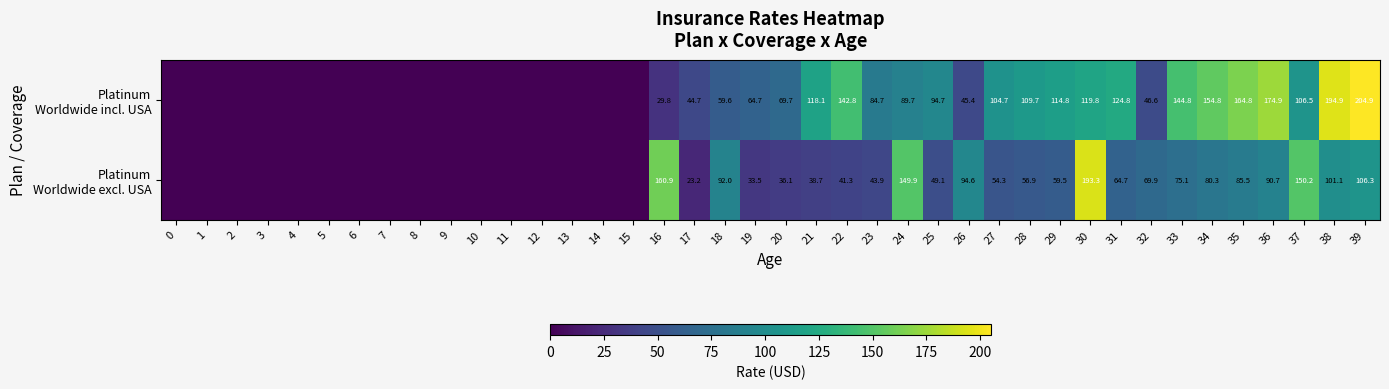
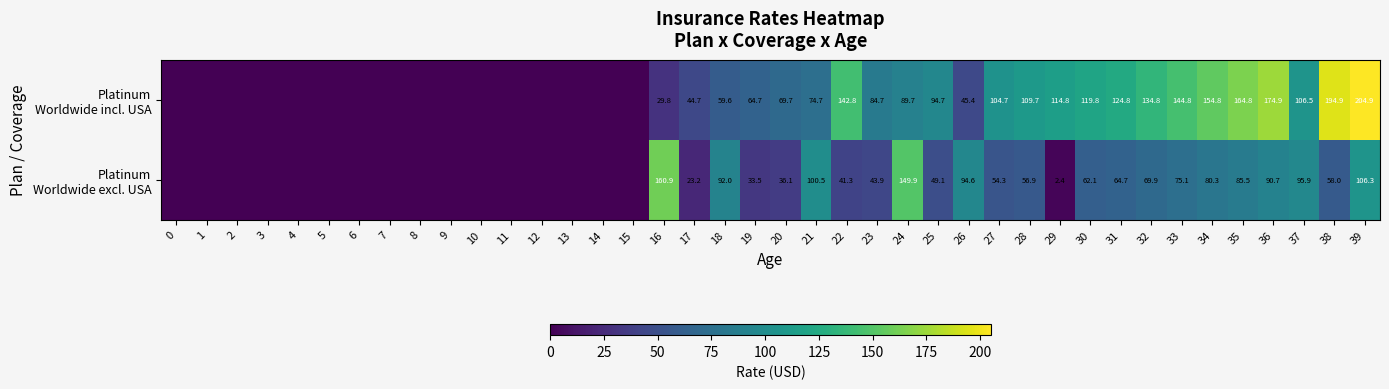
Platinum Worldwide incl. USA, 21: 118.1 -> 74.7
Platinum Worldwide incl. USA, 32: 46.6 -> 134.8
Platinum Worldwide excl. USA, 21: 38.7 -> 100.5
Platinum Worldwide excl. USA, 29: 59.5 -> 2.4
Platinum Worldwide excl. USA, 30: 193.3 -> 62.1
Platinum Worldwide excl. USA, 37: 150.2 -> 95.9
Platinum Worldwide excl. USA, 38: 101.1 -> 58.0
